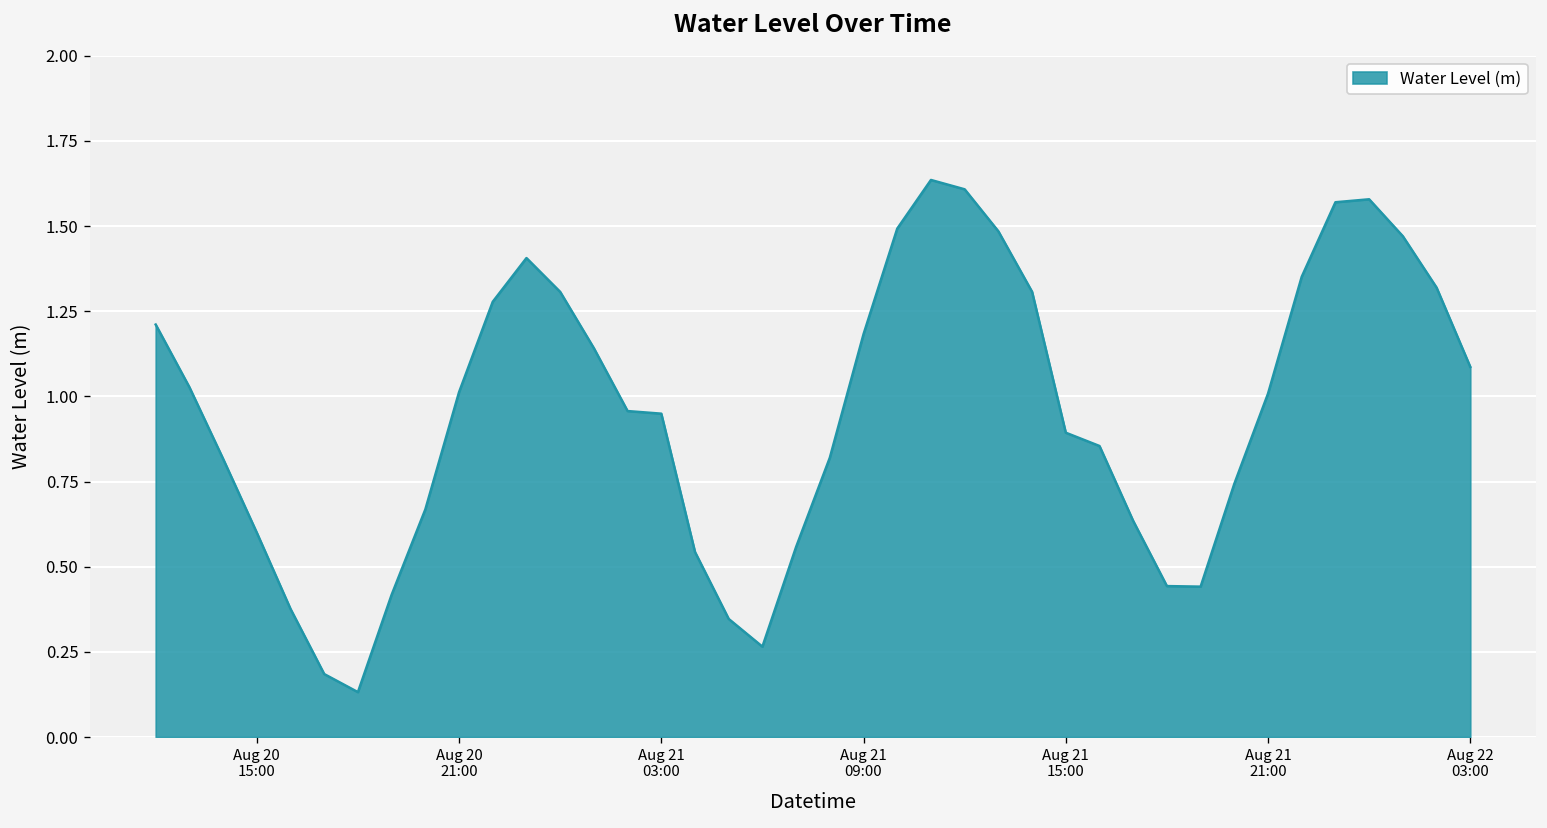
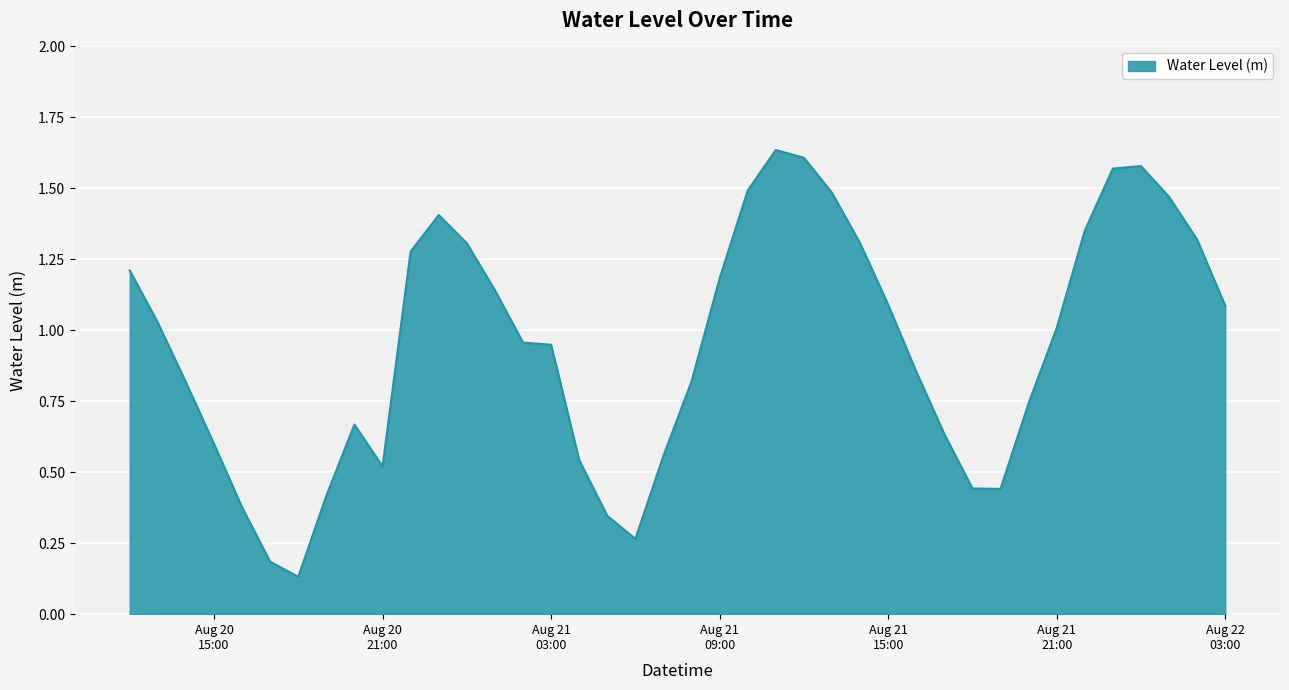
Aug 20 21:00: 1.01 -> 0.52
Aug 21 15:00: 0.89 -> 1.09
